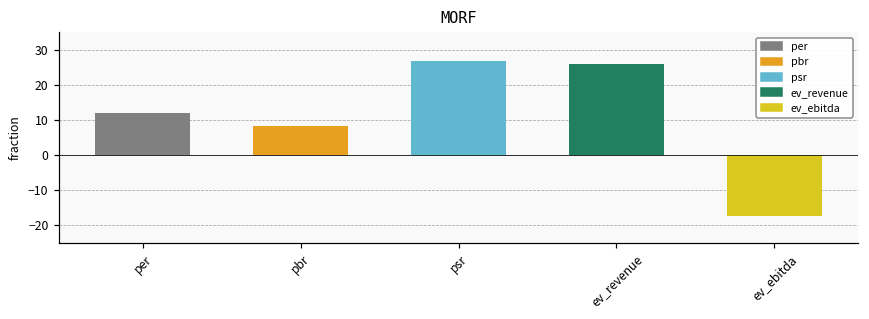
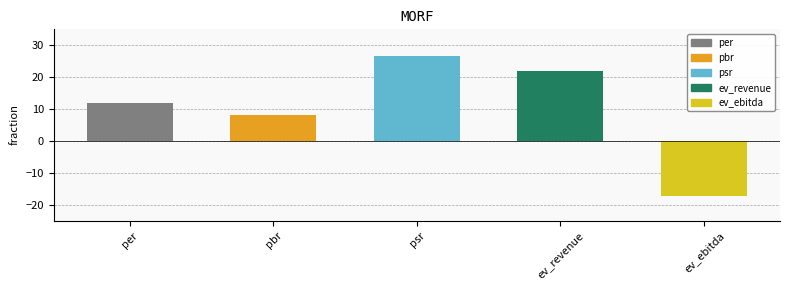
ev_revenue: 26 -> 22
